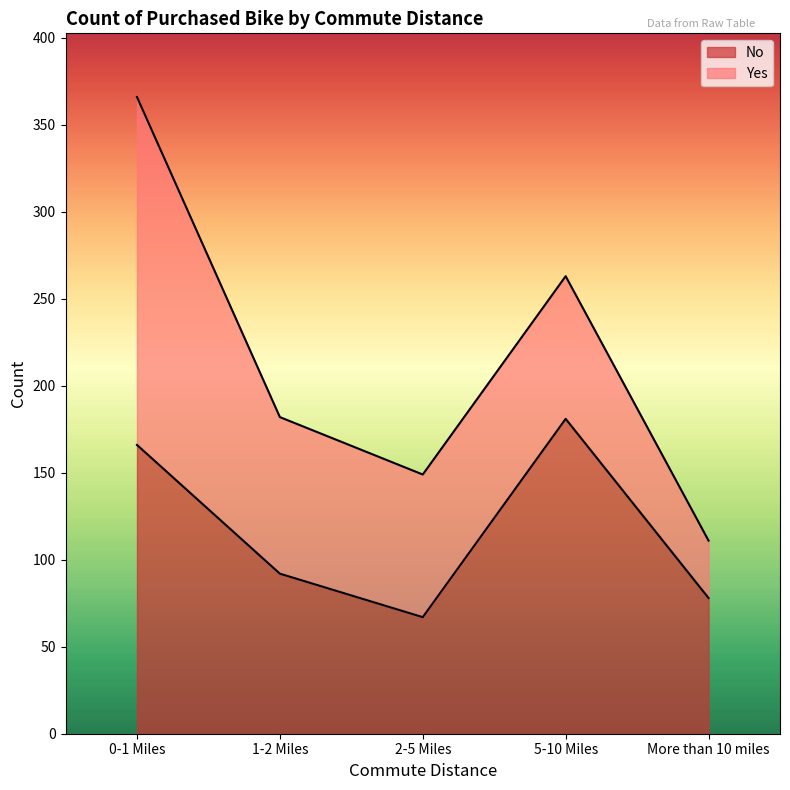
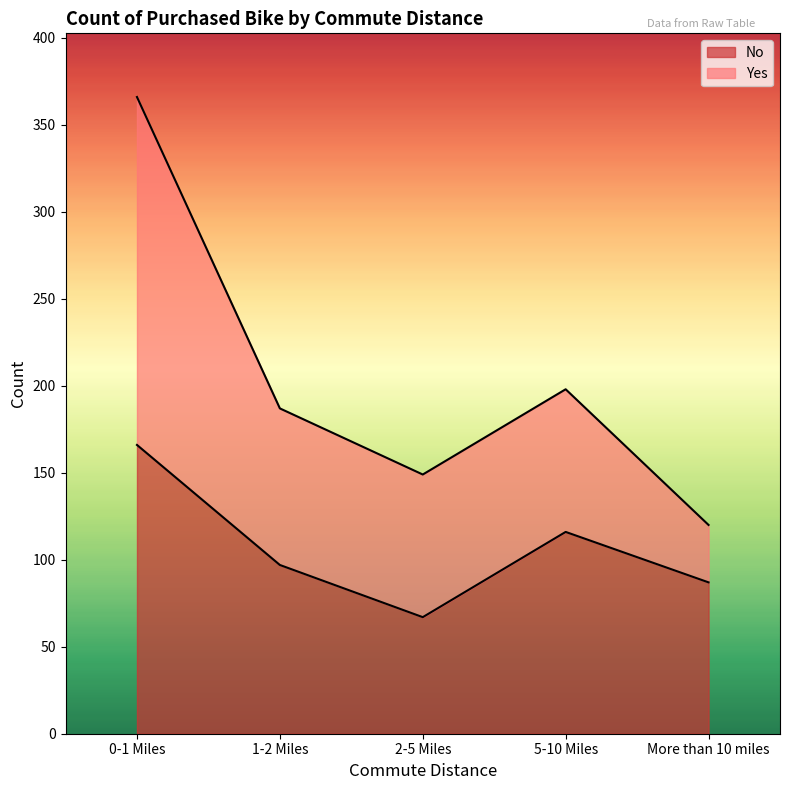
No, 1-2 Miles: 92 -> 97
No, 5-10 Miles: 181 -> 116
No, More than 10 miles: 78 -> 87
